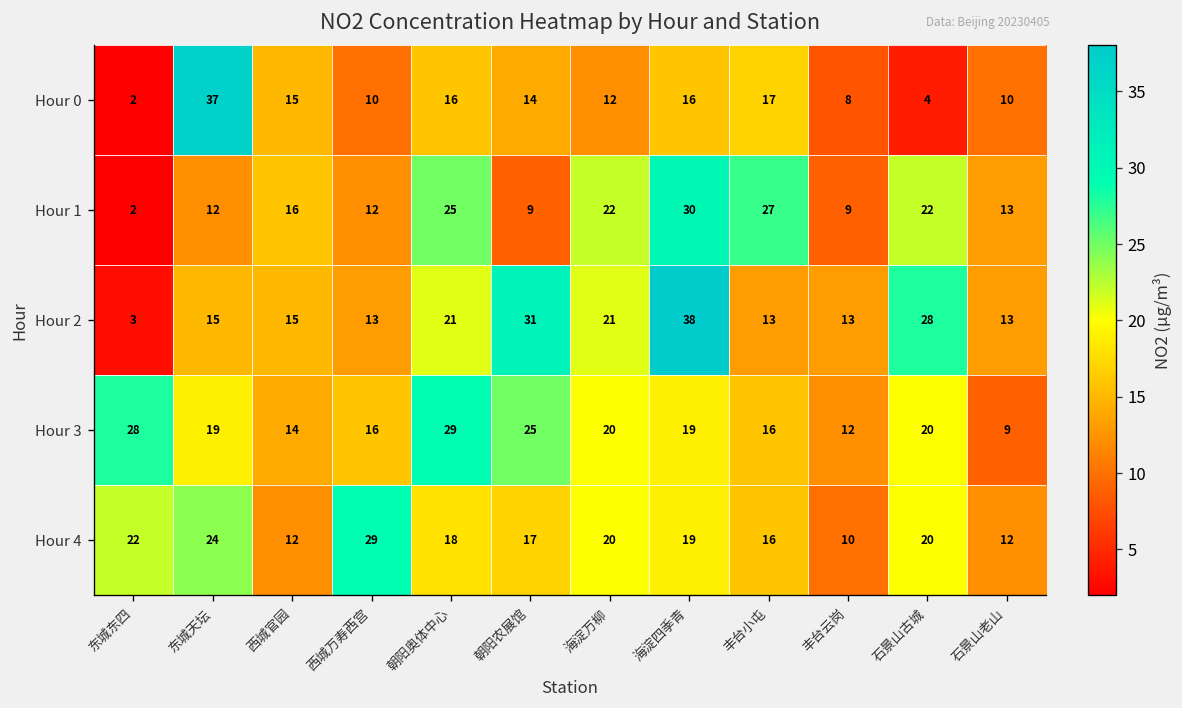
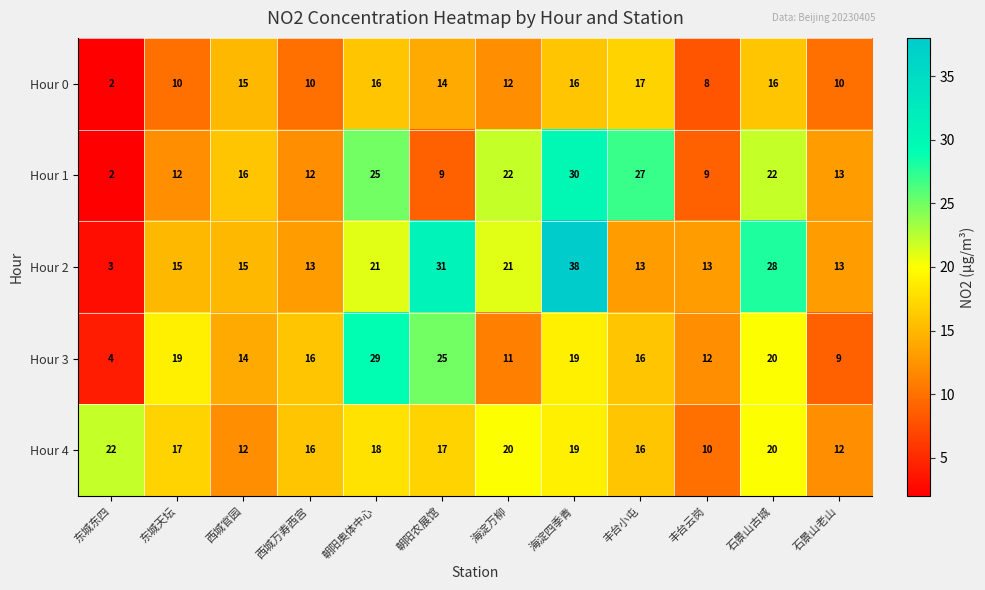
Hour 0, 东城天坛: 37 -> 10
Hour 0, 石景山古城: 4 -> 16
Hour 3, 东城东四: 28 -> 4
Hour 3, 海淀万柳: 20 -> 11
Hour 4, 东城天坛: 24 -> 17
Hour 4, 西城万寿西宫: 29 -> 16
